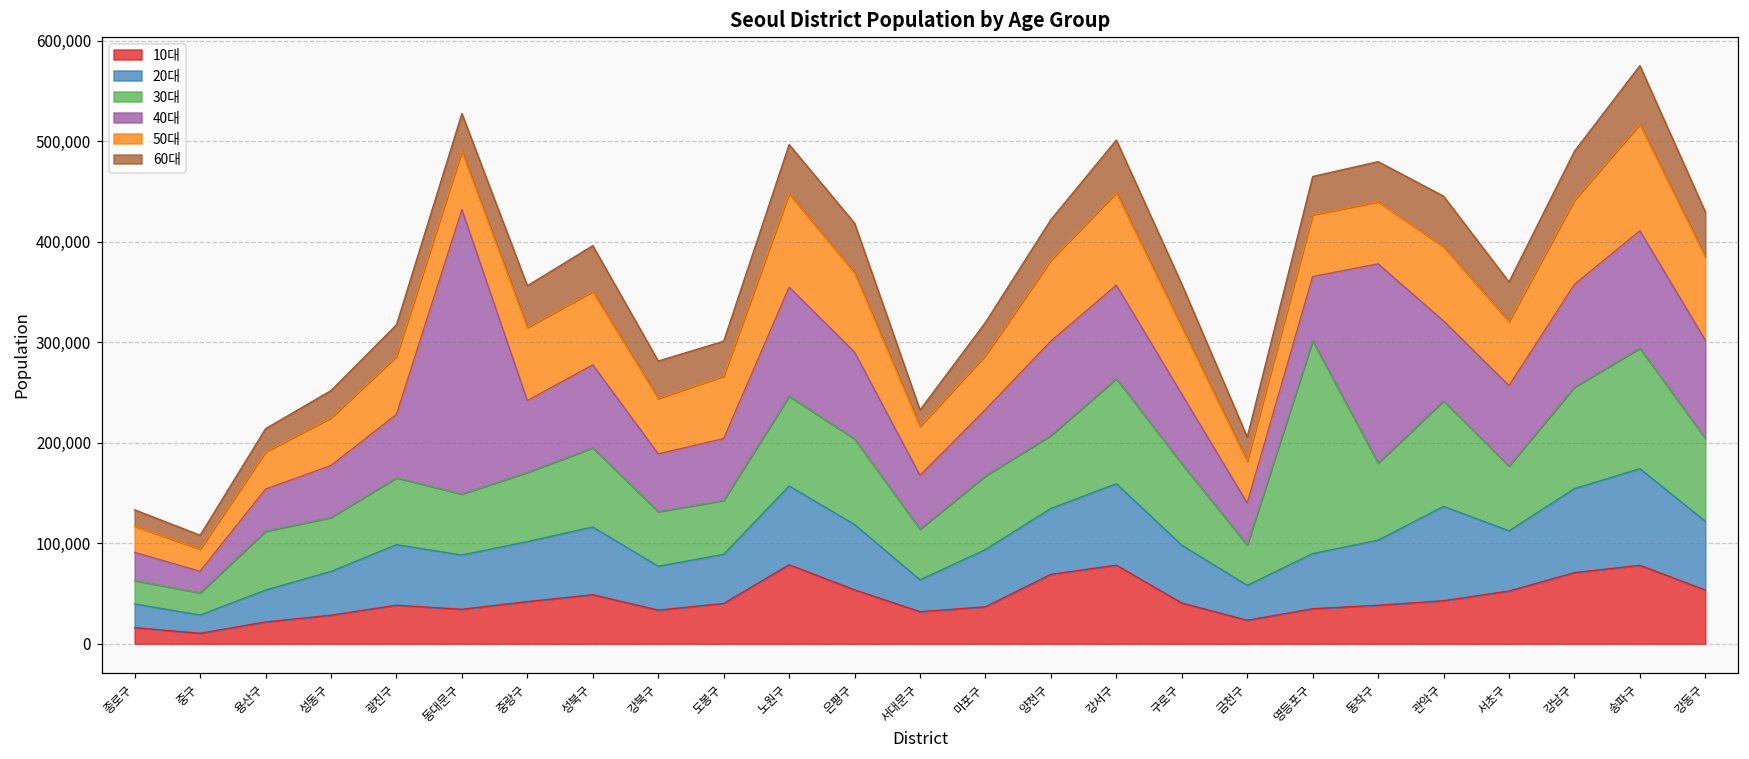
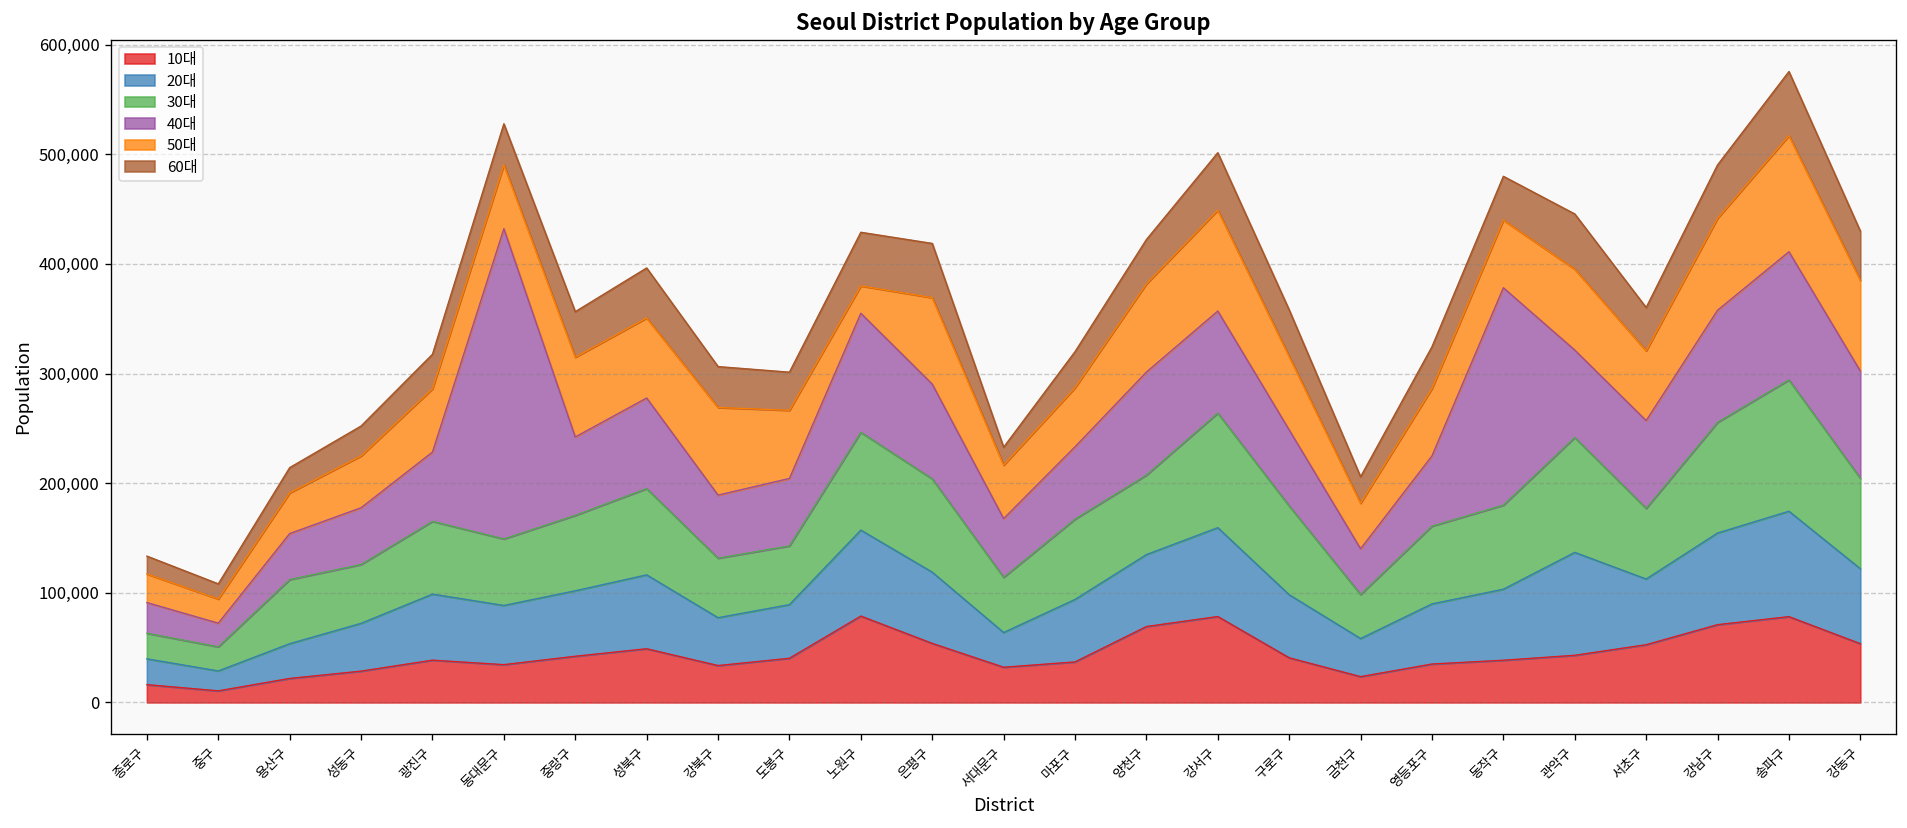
50대, 강북구: 60,000 -> 80,000
50대, 노원구: 90,000 -> 20,000
30대, 영등포구: 210,000 -> 70,000
